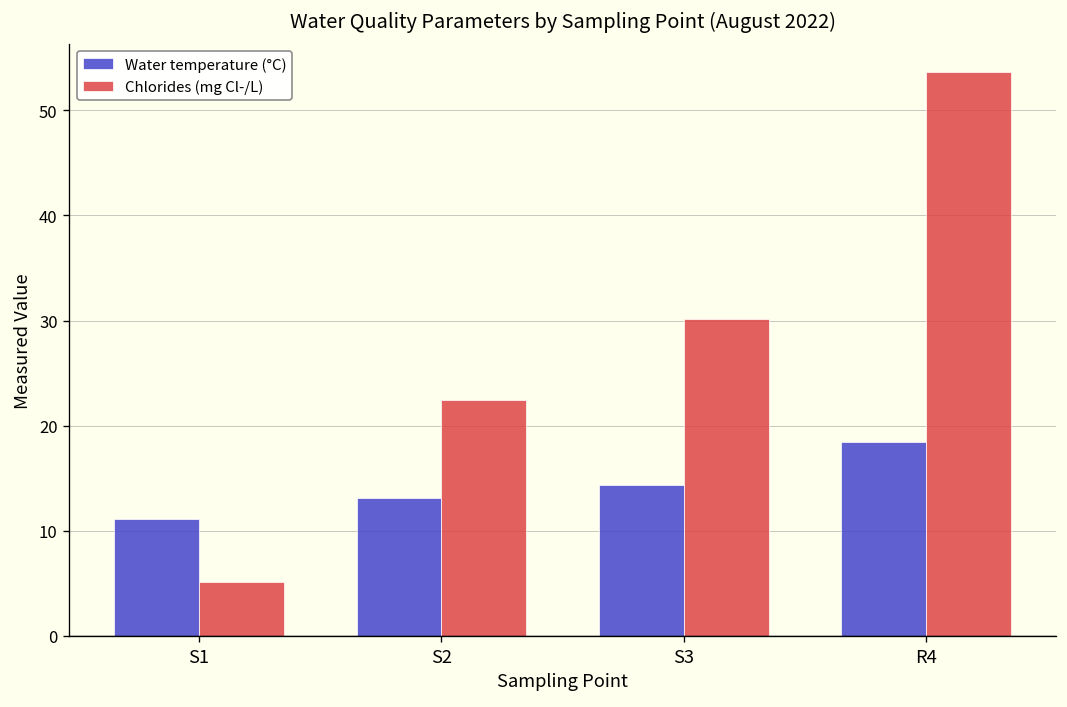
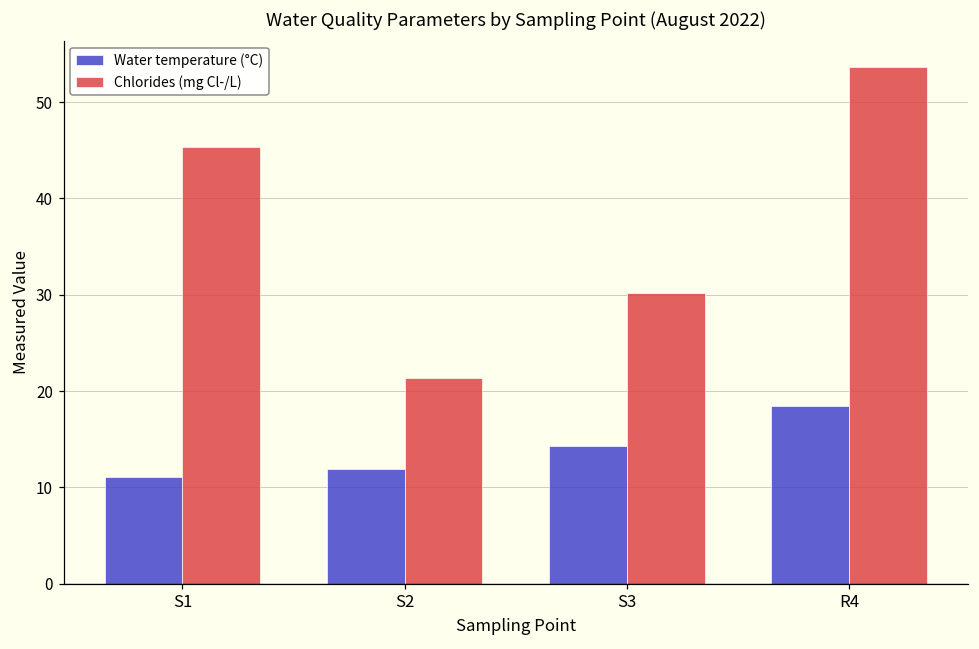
Chlorides (mg Cl-/L), S1: 5 -> 45
Water temperature (°C), S2: 13 -> 12
Chlorides (mg Cl-/L), S2: 22 -> 21
